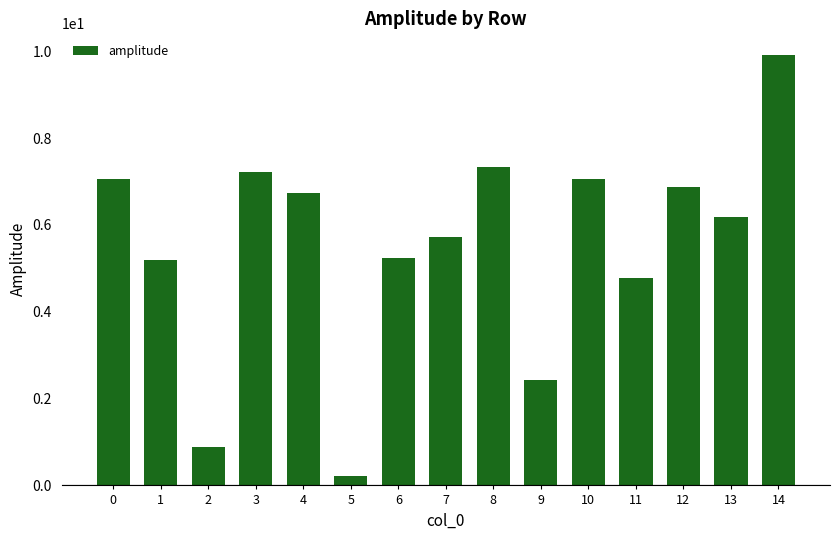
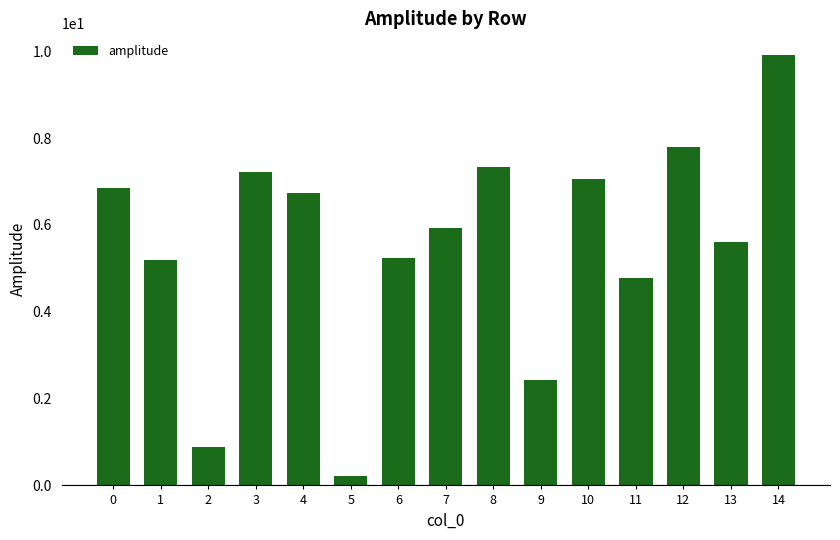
0: 7.1 -> 6.8
7: 5.7 -> 5.9
12: 6.9 -> 7.8
13: 6.2 -> 5.6
